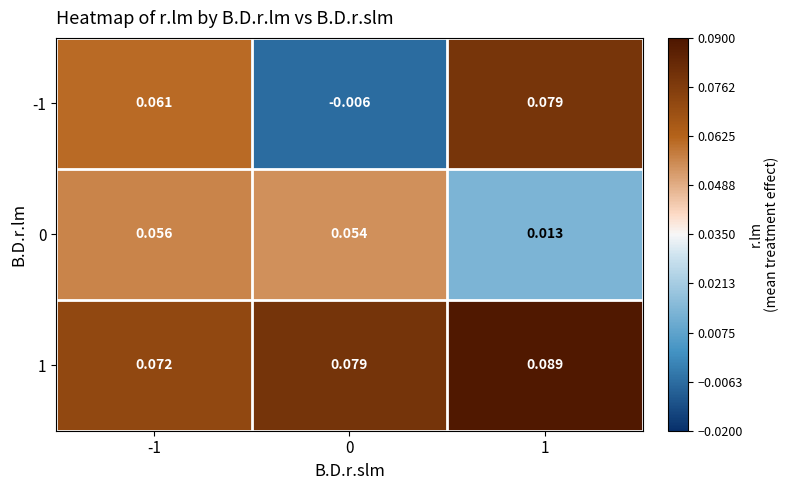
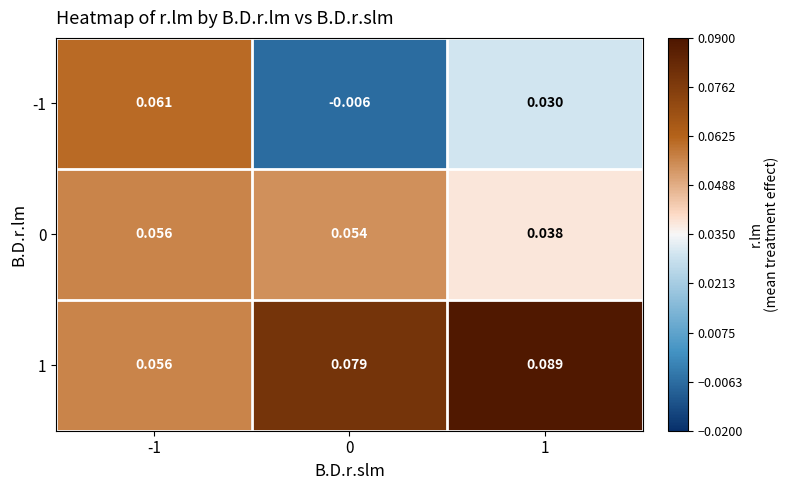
-1, 1: 0.079 -> 0.030
0, 1: 0.013 -> 0.038
1, -1: 0.072 -> 0.056
